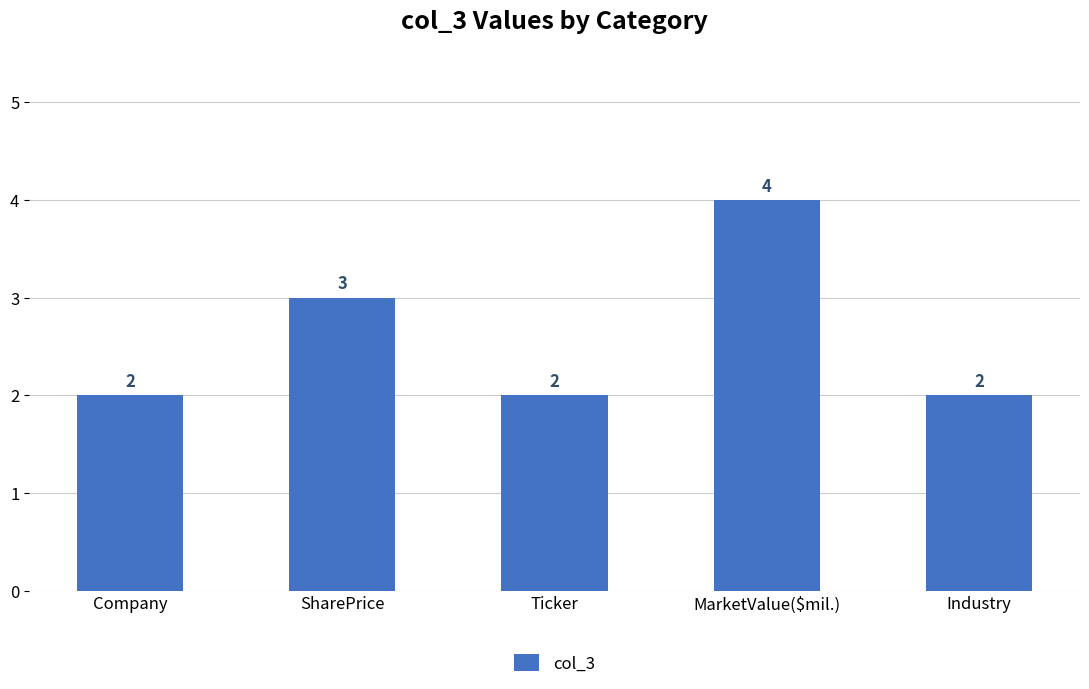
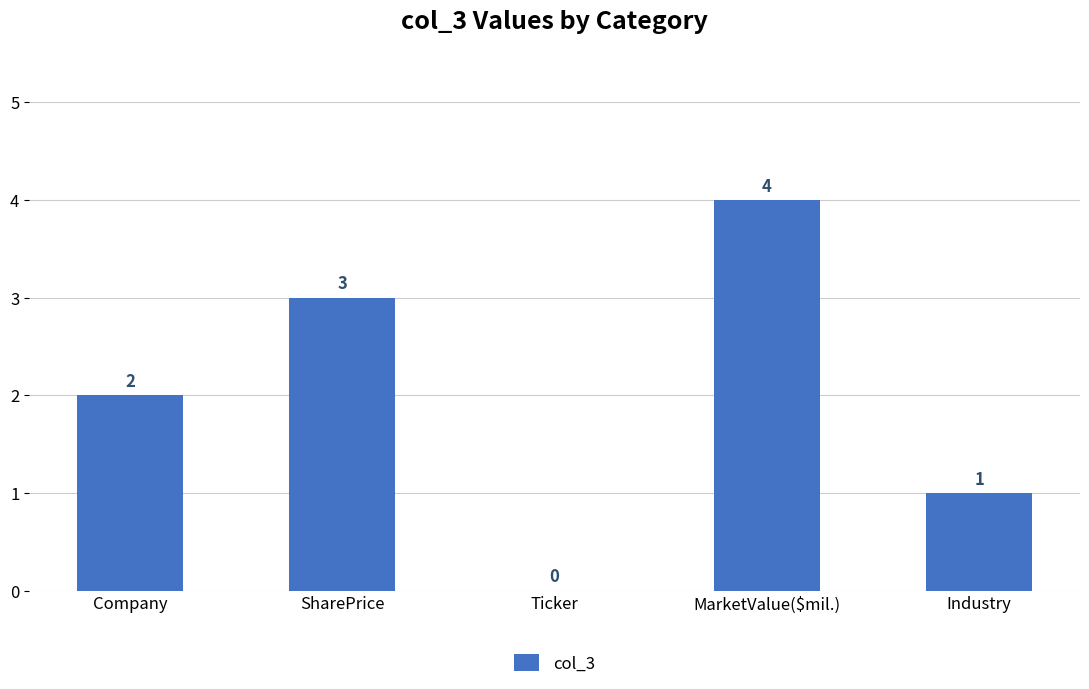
Ticker: 2 -> 0
Industry: 2 -> 1
